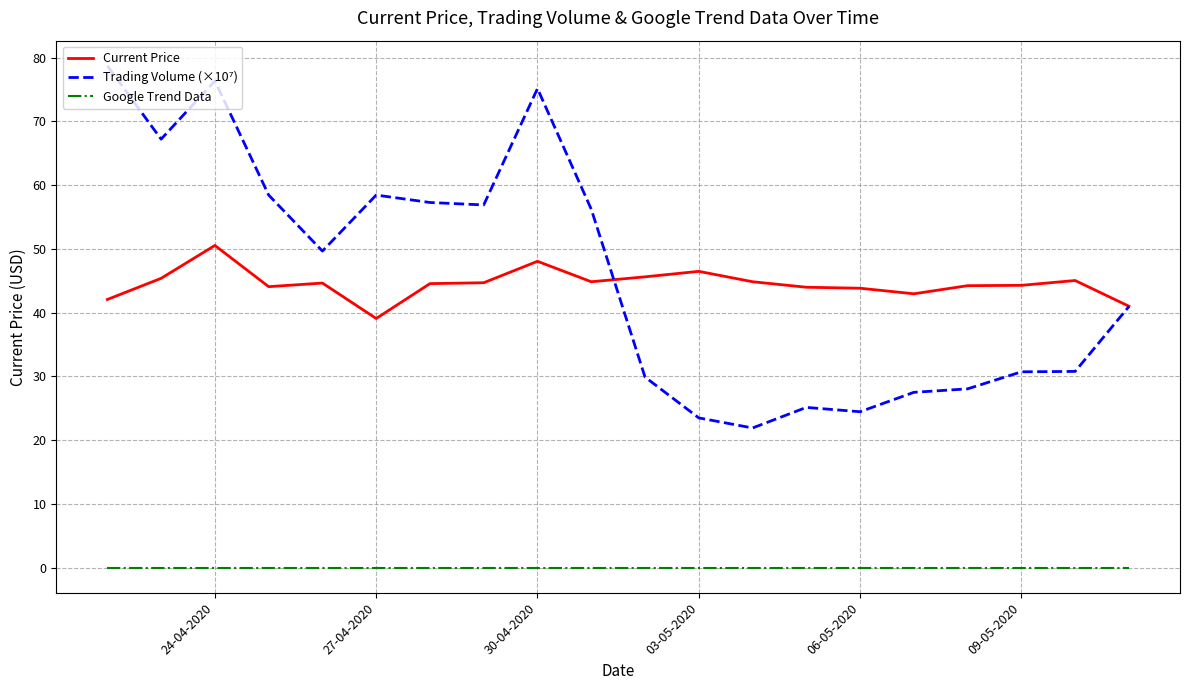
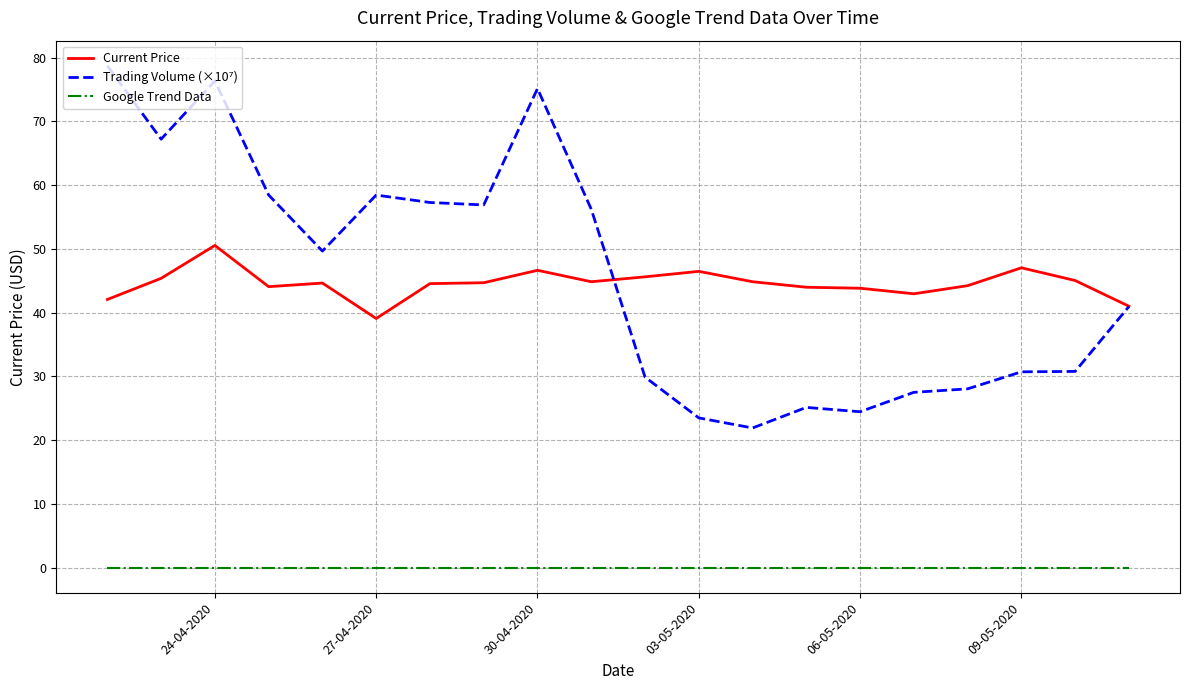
Current Price, 30-04-2020: 48 -> 47
Current Price, 09-05-2020: 44 -> 47
